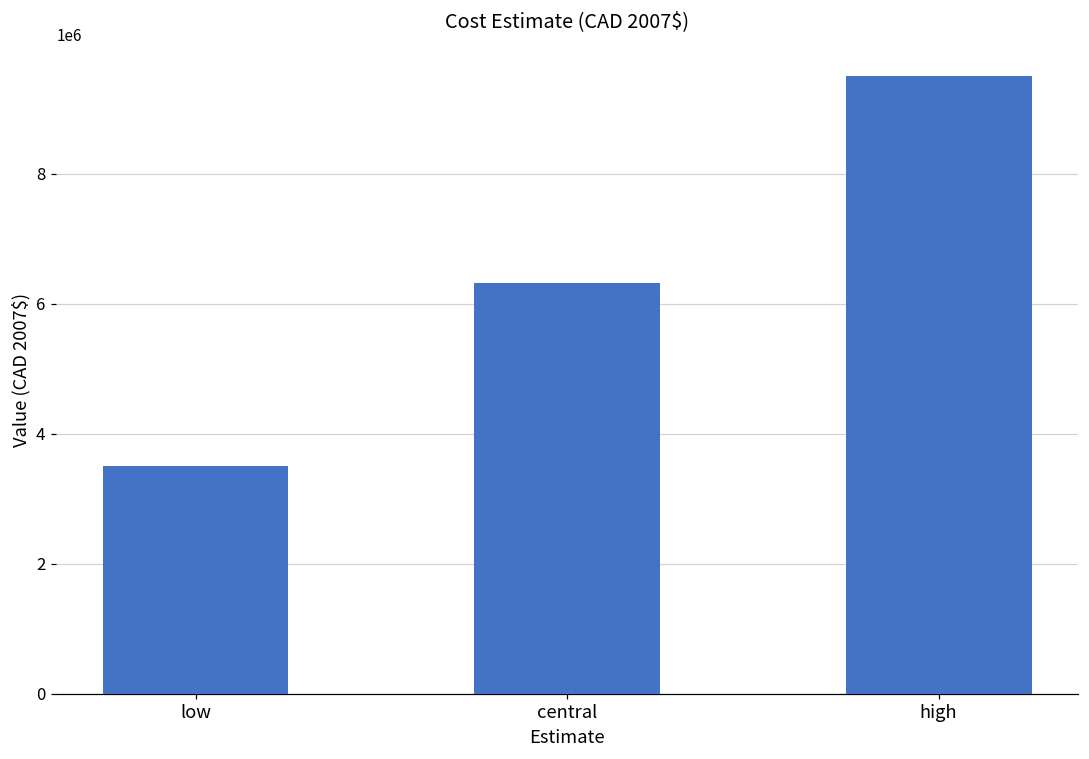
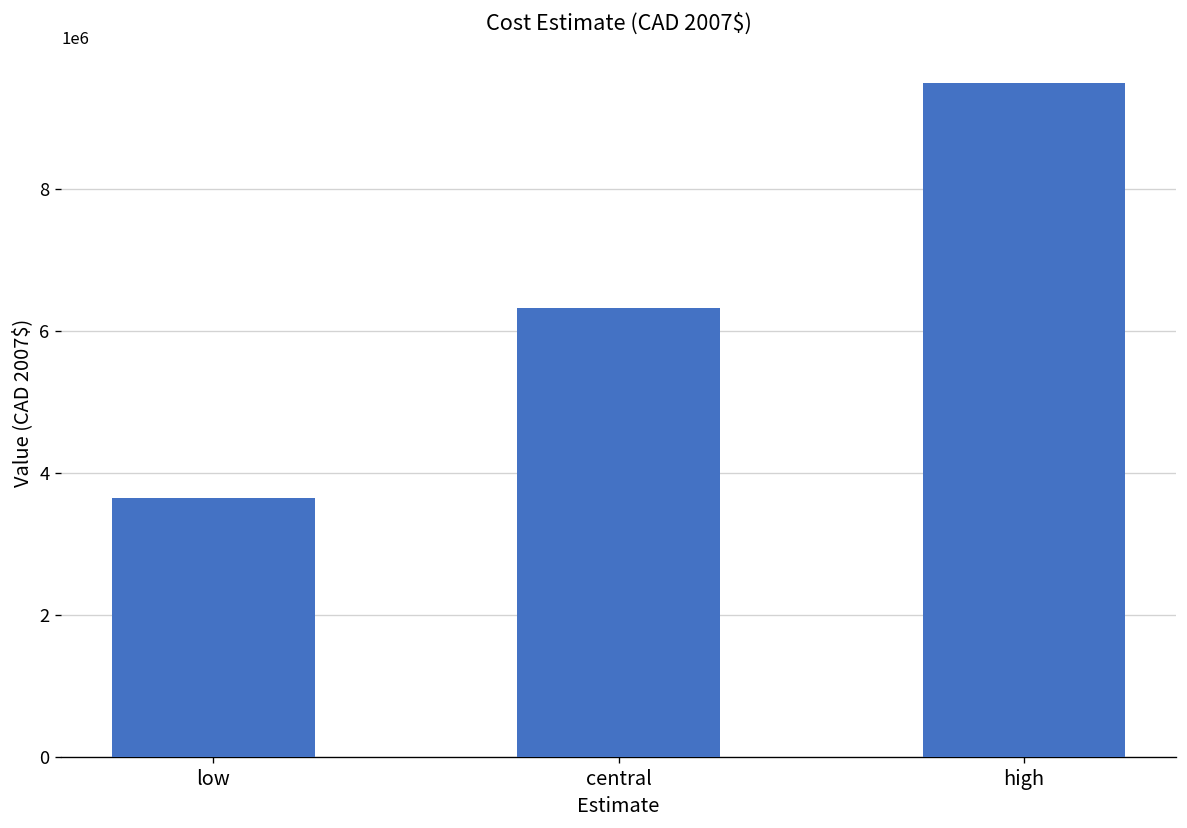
low: 3500000 -> 3700000
